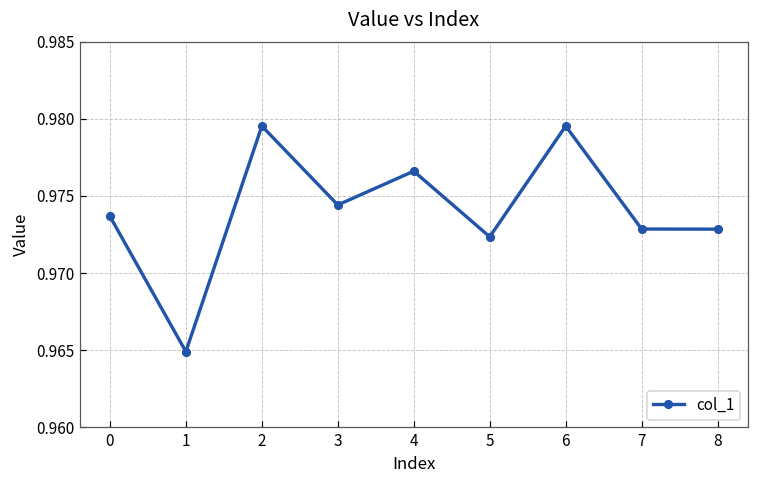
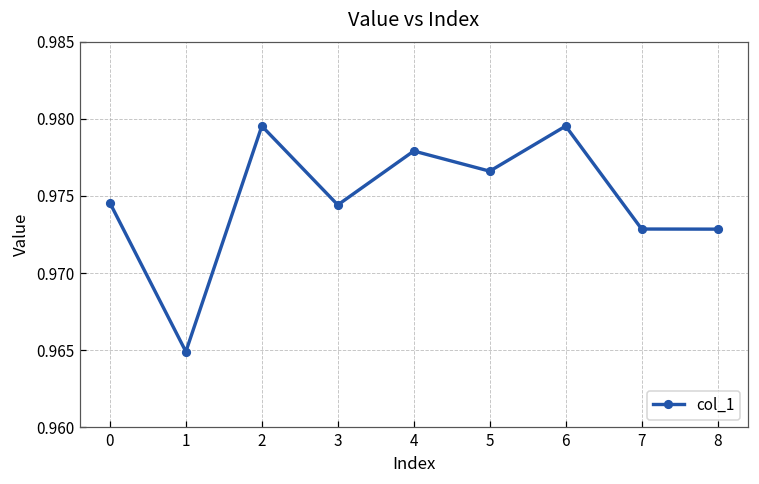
0: 0.9737 -> 0.9746
4: 0.9766 -> 0.9779
5: 0.9724 -> 0.9766
